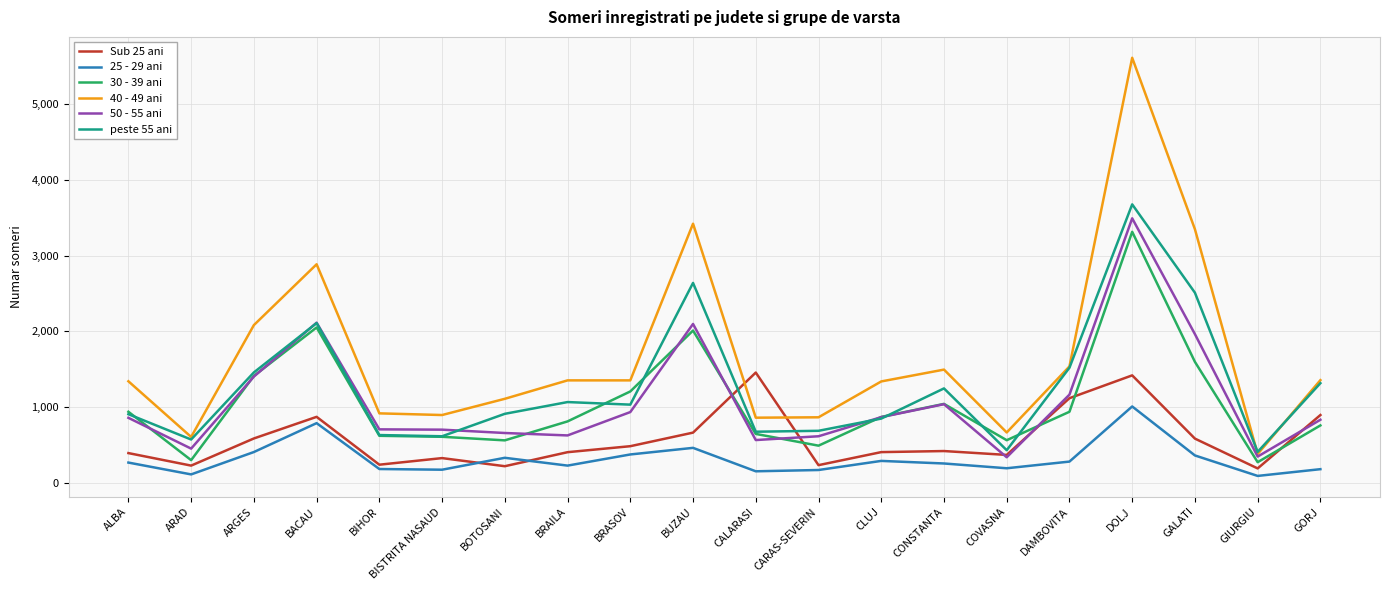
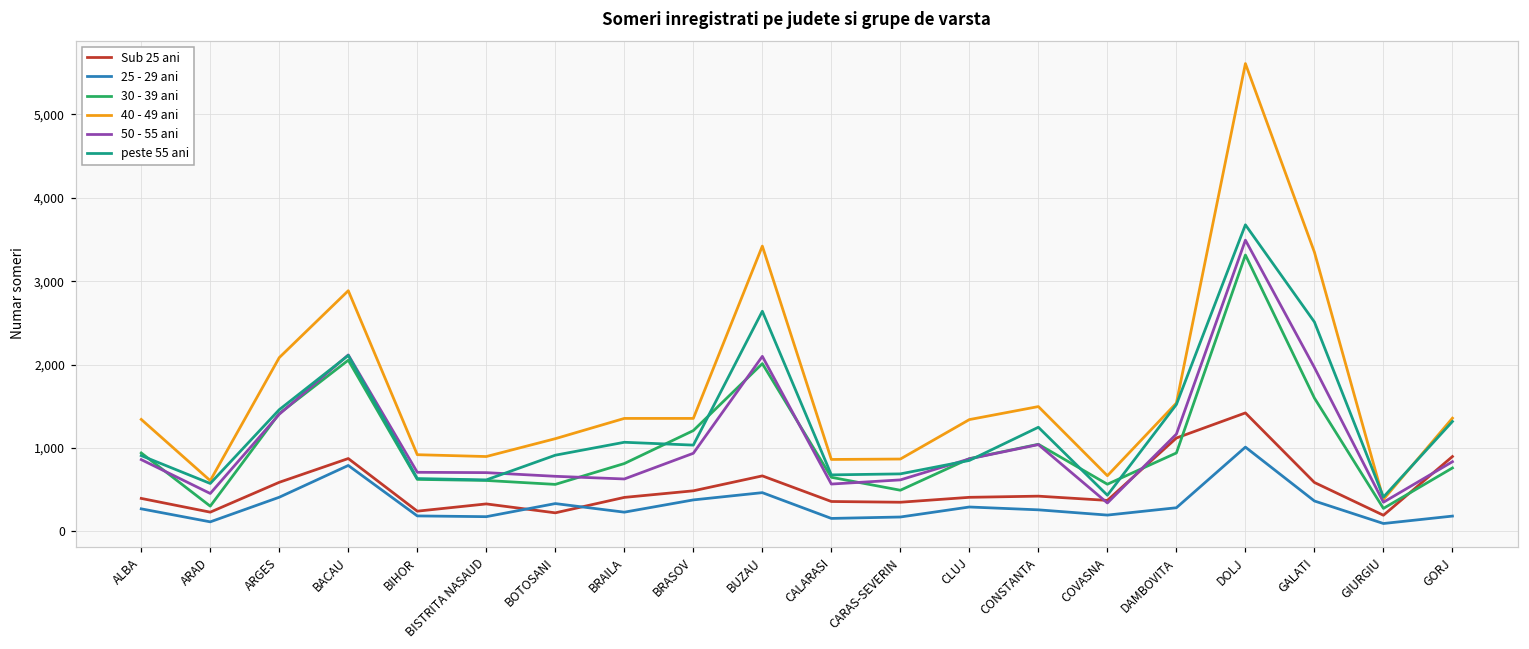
Sub 25 ani, CALARASI: 1,500 -> 400
Sub 25 ani, CARAS-SEVERIN: 200 -> 400
